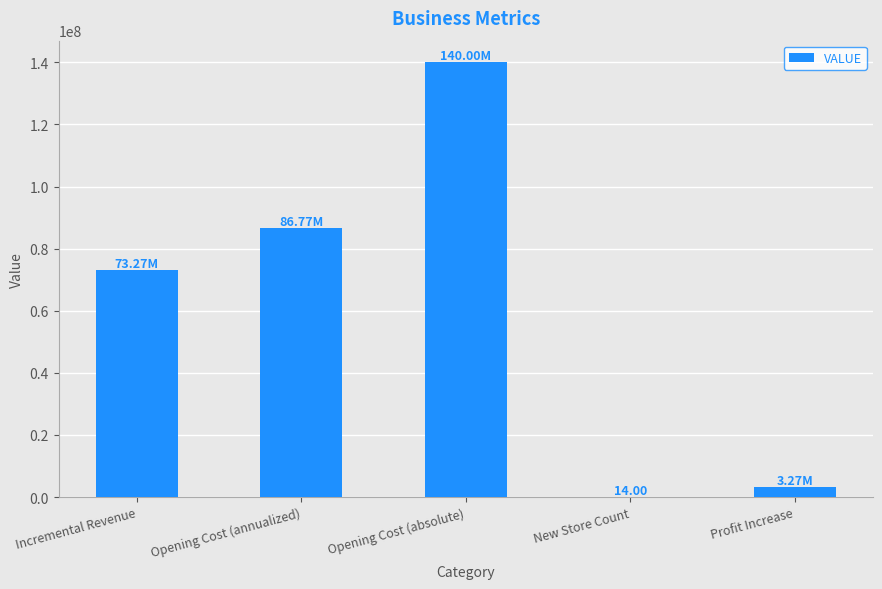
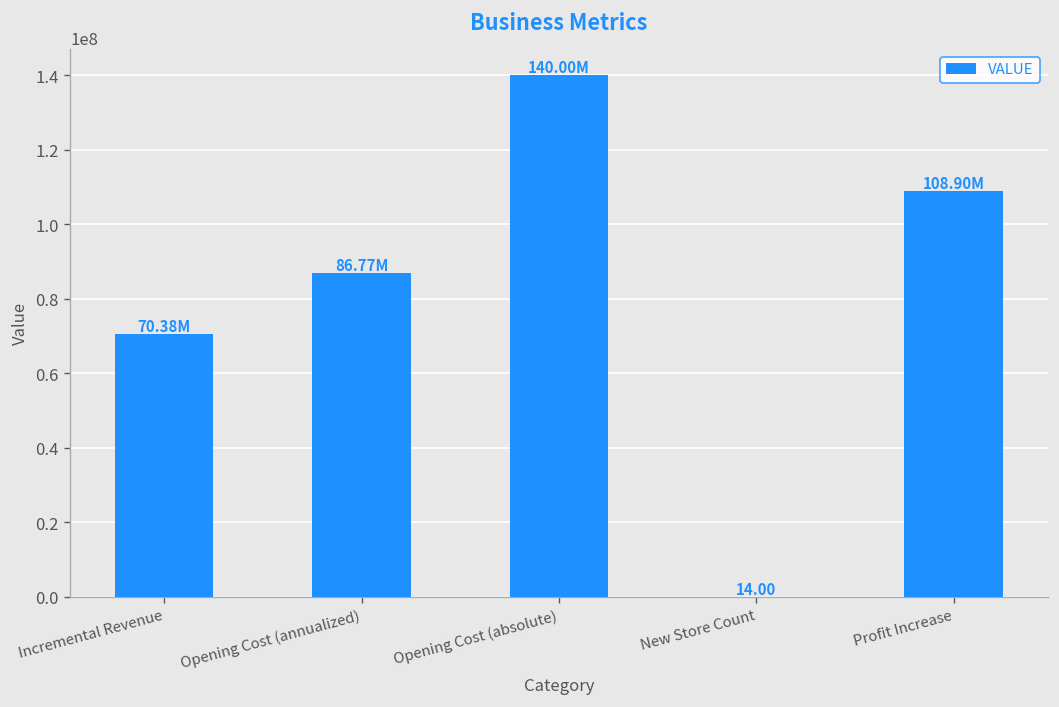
Incremental Revenue: 73.27M -> 70.38M
Profit Increase: 3.27M -> 108.90M
